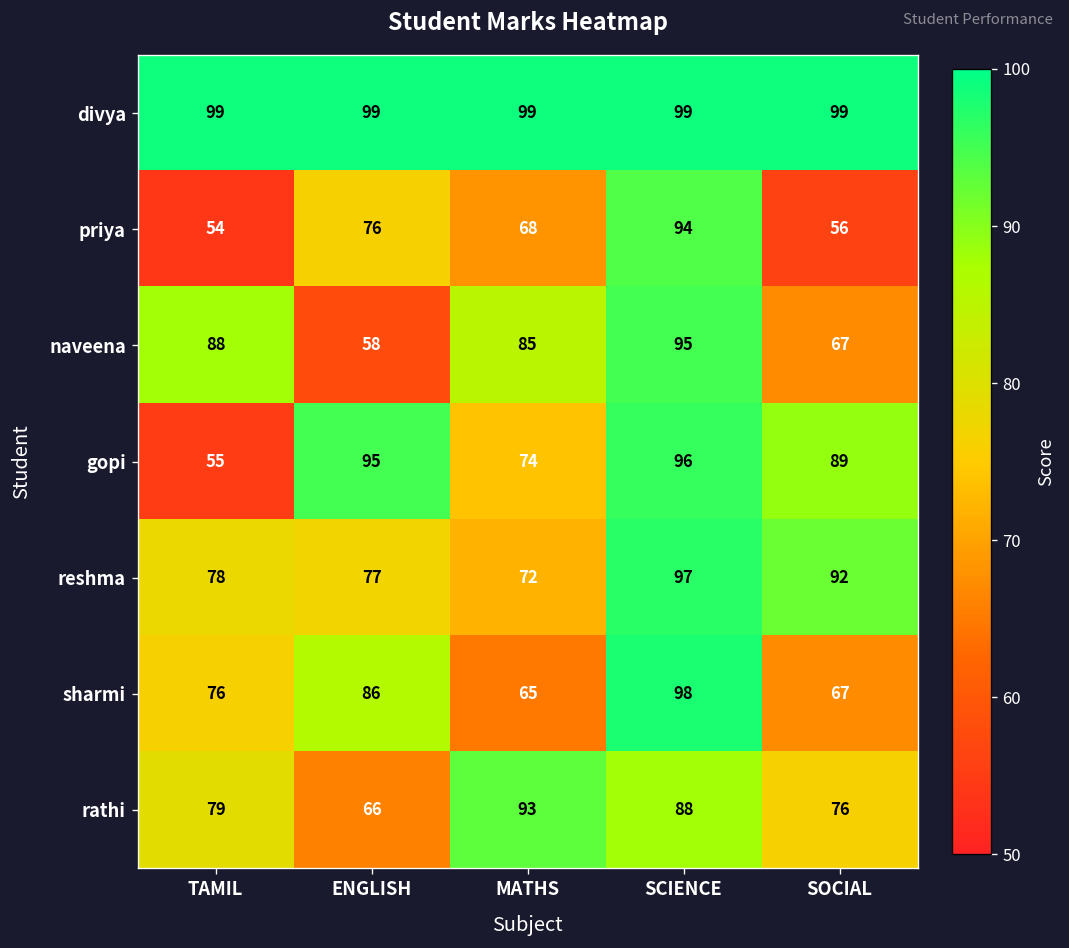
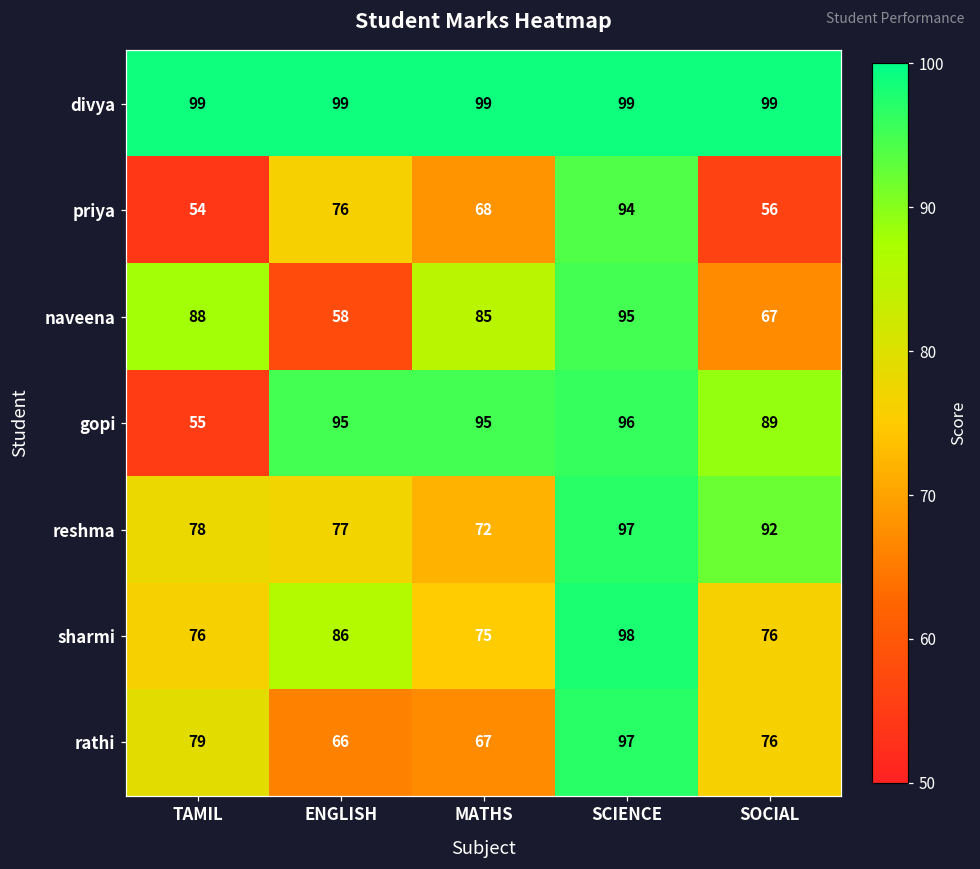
gopi, MATHS: 74 -> 95
sharmi, MATHS: 65 -> 75
sharmi, SOCIAL: 67 -> 76
rathi, MATHS: 93 -> 67
rathi, SCIENCE: 88 -> 97
